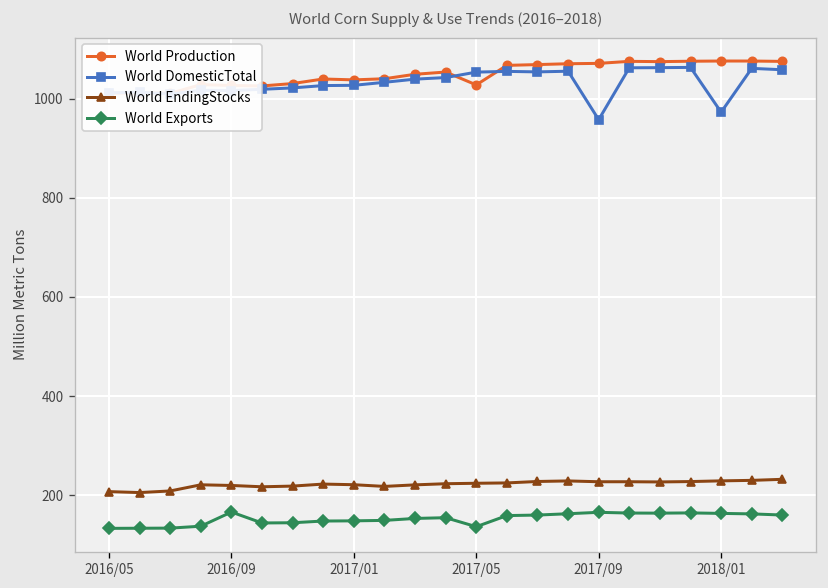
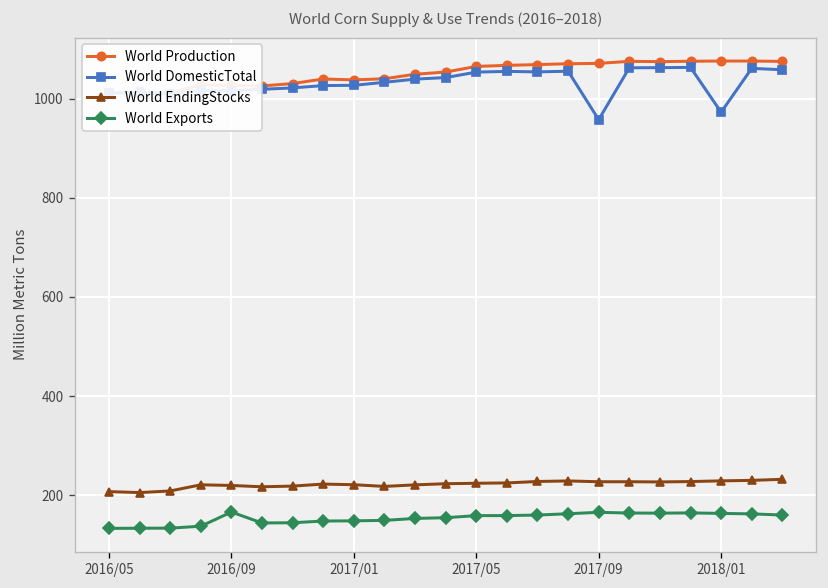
World Production, 2017/05: 1030 -> 1070
World Exports, 2017/05: 140 -> 160
